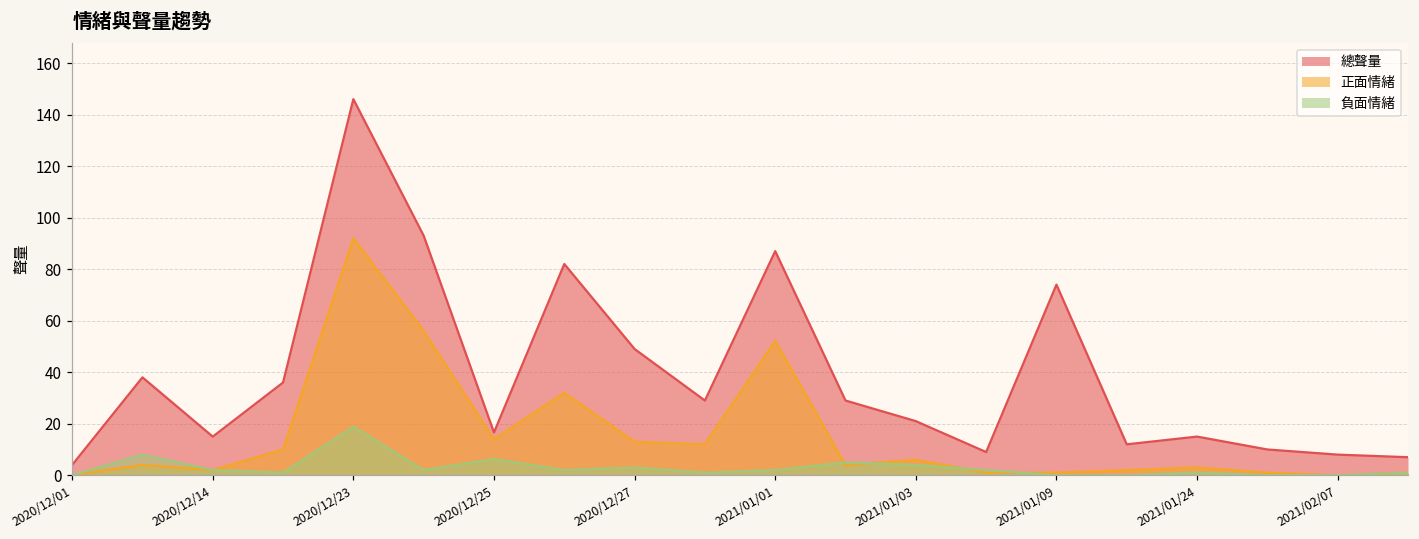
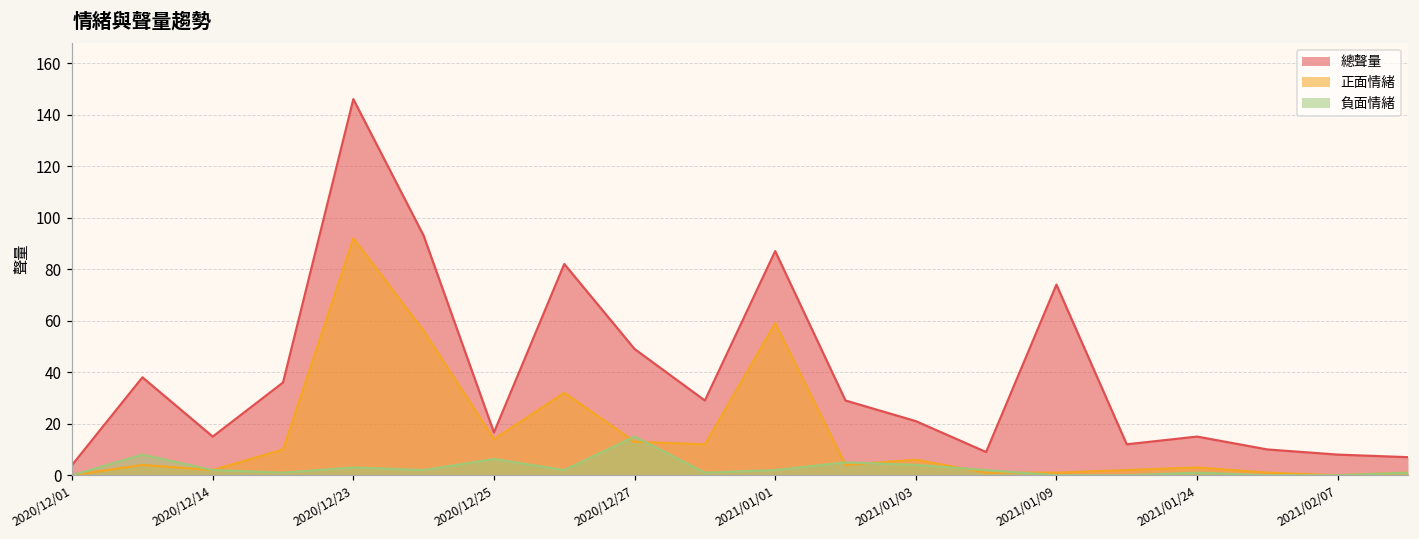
負面情緒, 2020/12/23: 19 -> 3
負面情緒, 2020/12/27: 3 -> 15
正面情緒, 2021/01/01: 52 -> 59
